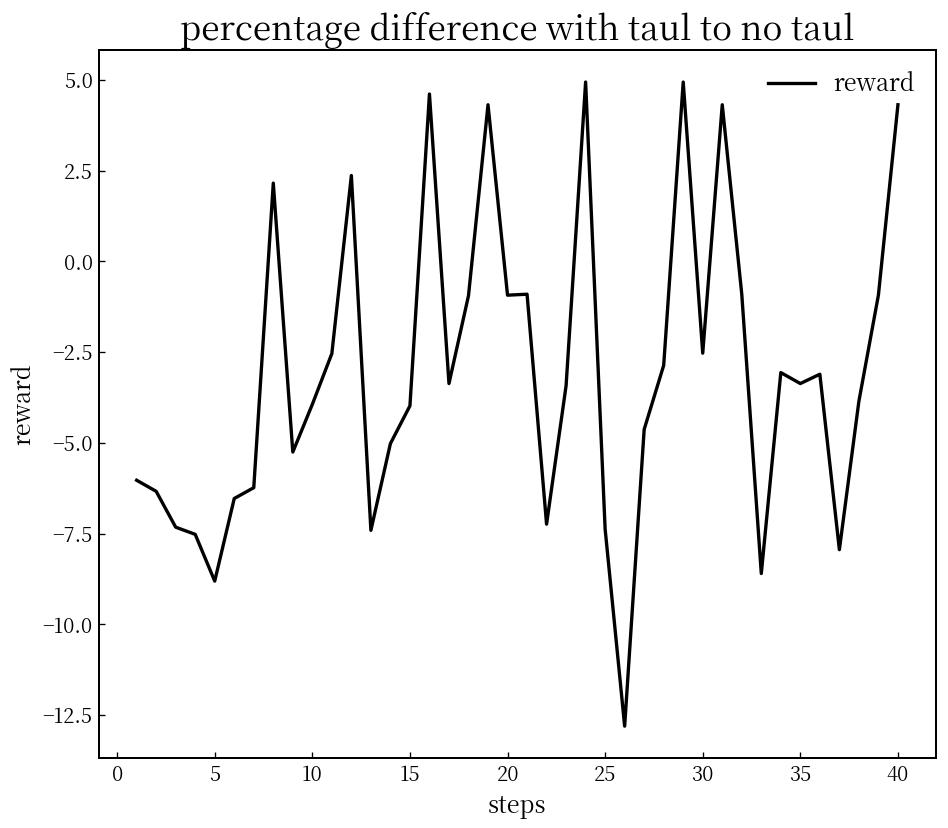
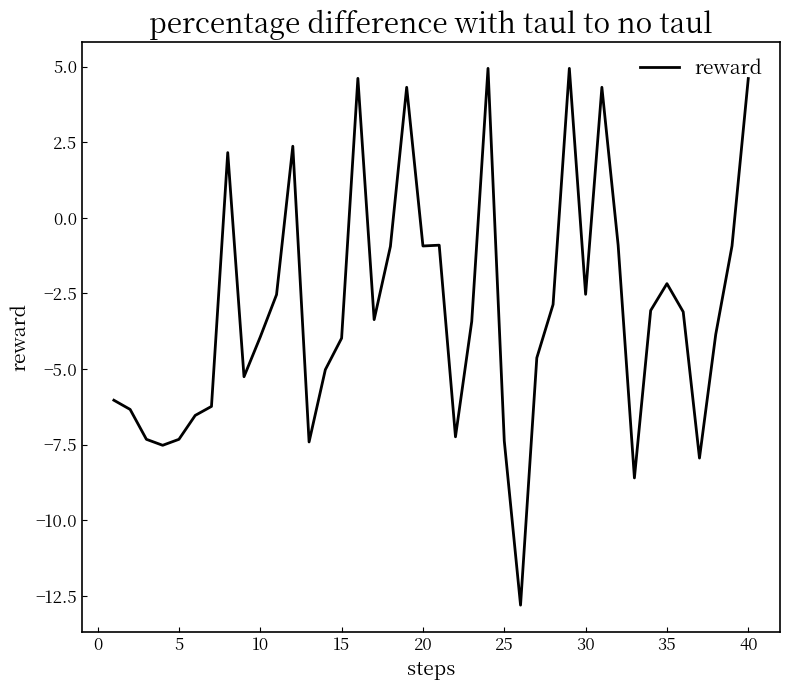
5: -8.8 -> -7.3
35: -3.4 -> -2.2
40: 4.3 -> 4.6
